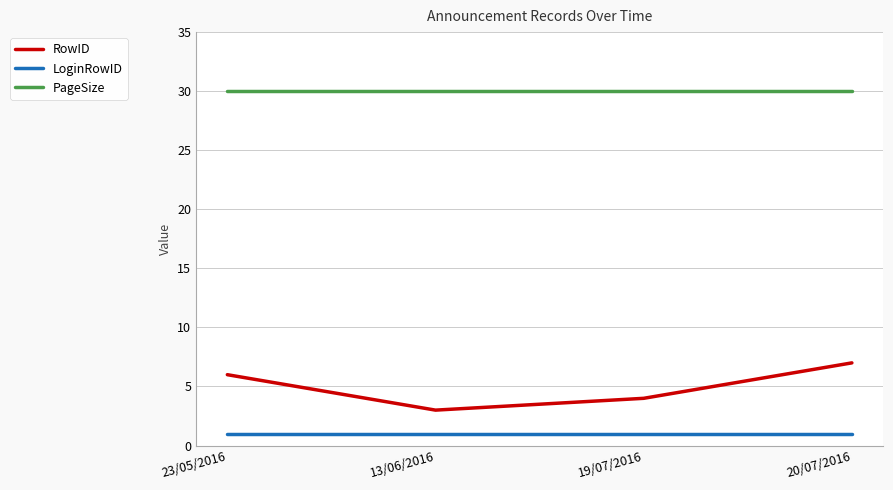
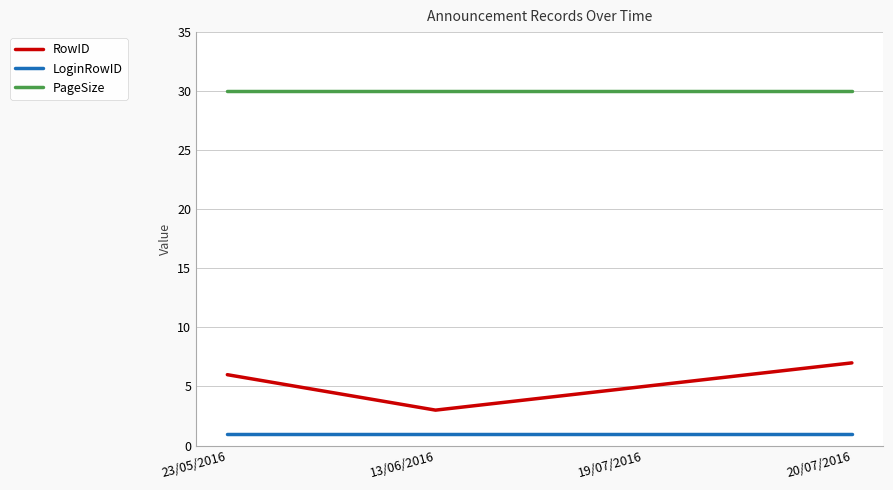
RowID, 19/07/2016: 4 -> 5
